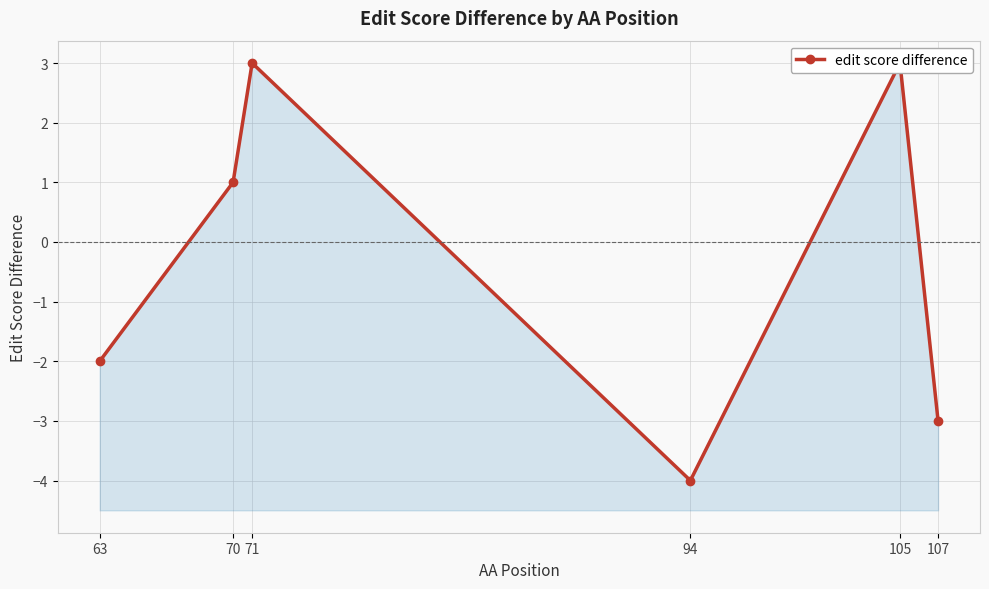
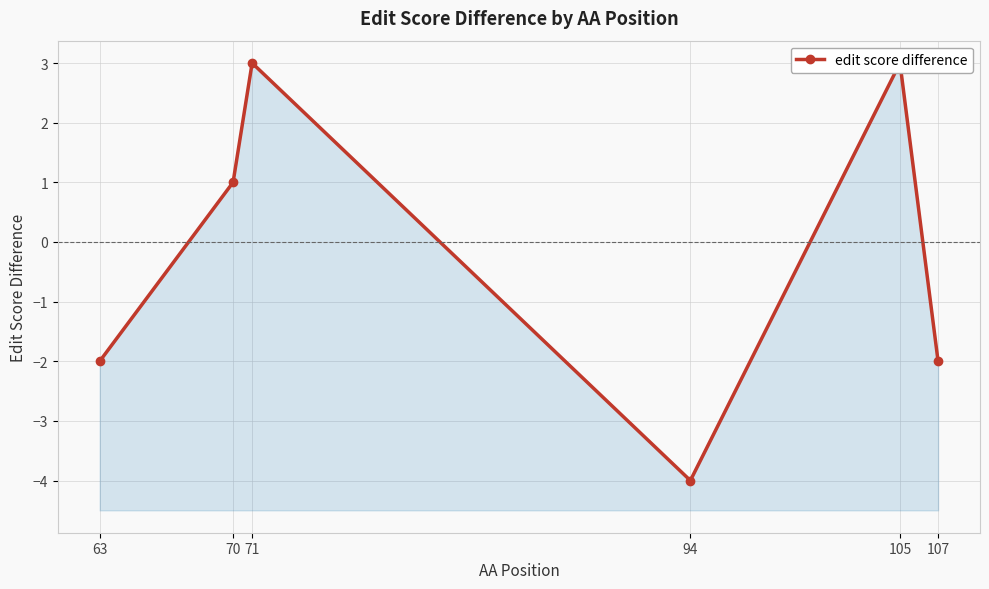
107: -3 -> -2
